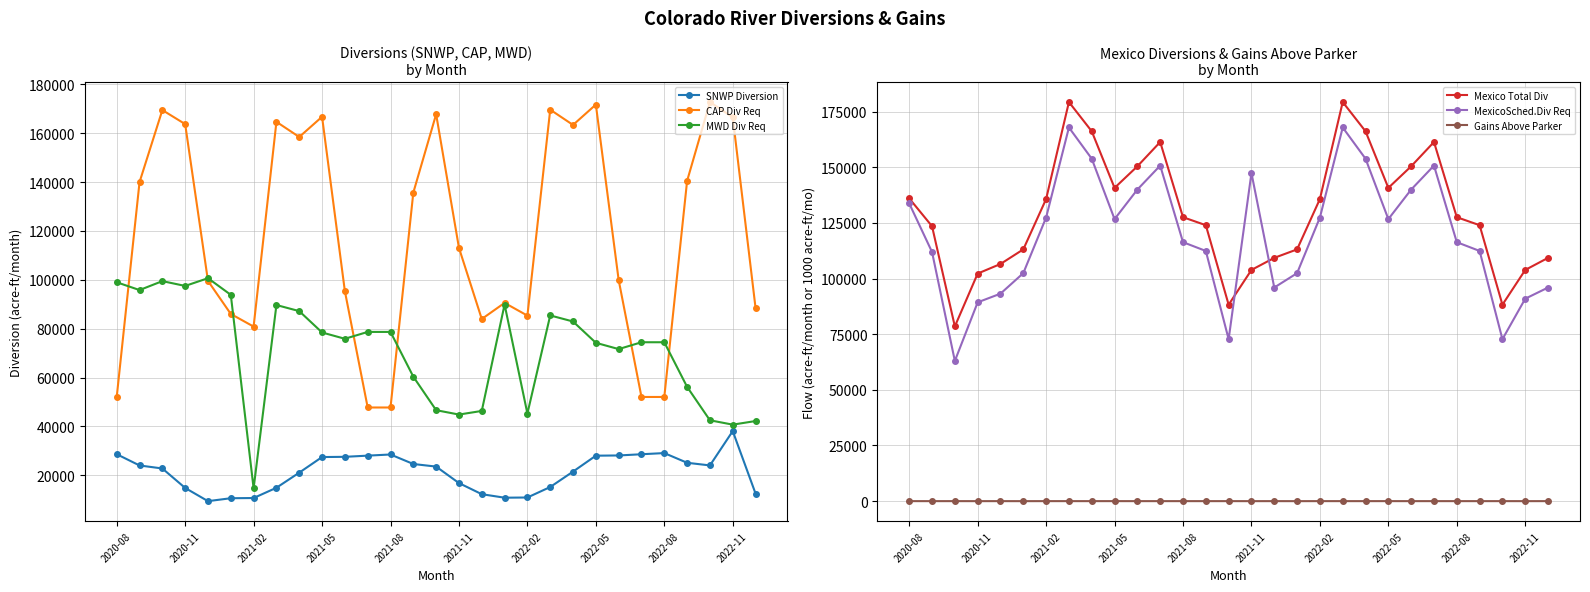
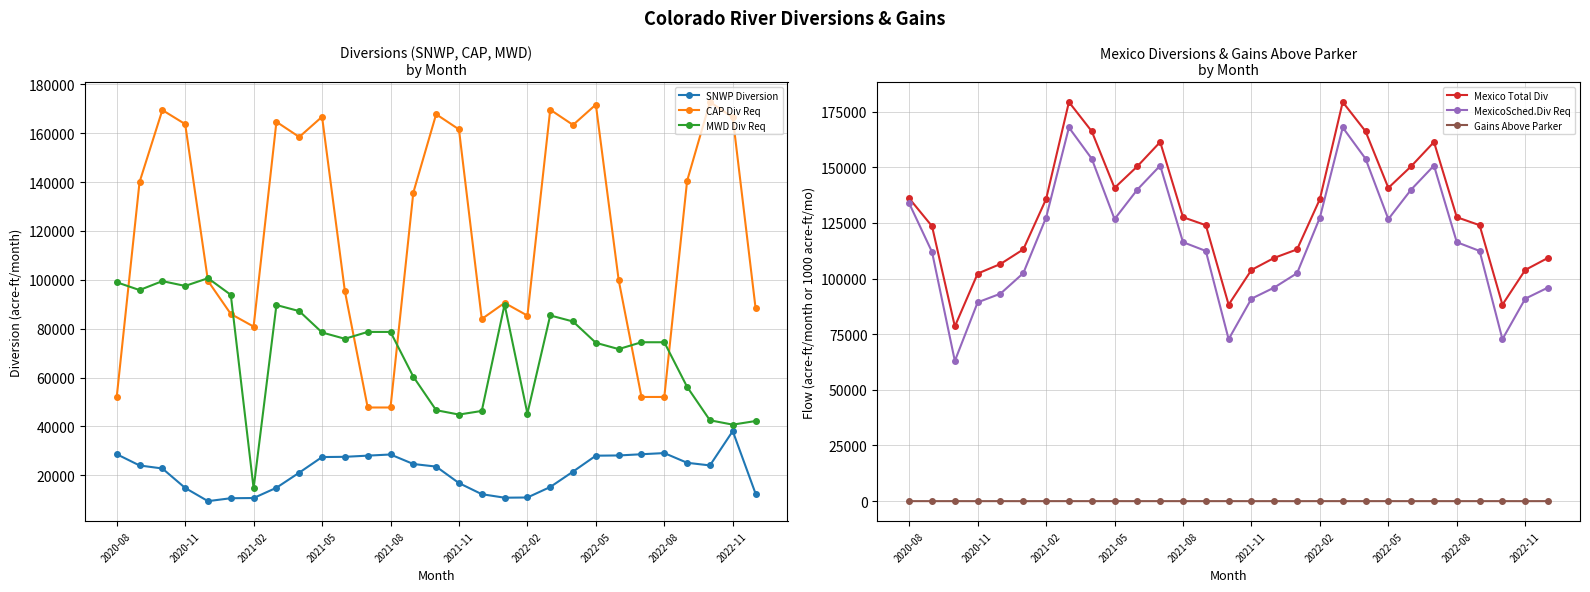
Diversions (SNWP, CAP, MWD) by Month, CAP Div Req, 2021-11: 113000 -> 162000
Mexico Diversions & Gains Above Parker by Month, MexicoSched.Div Req, 2021-11: 147000 -> 91000
